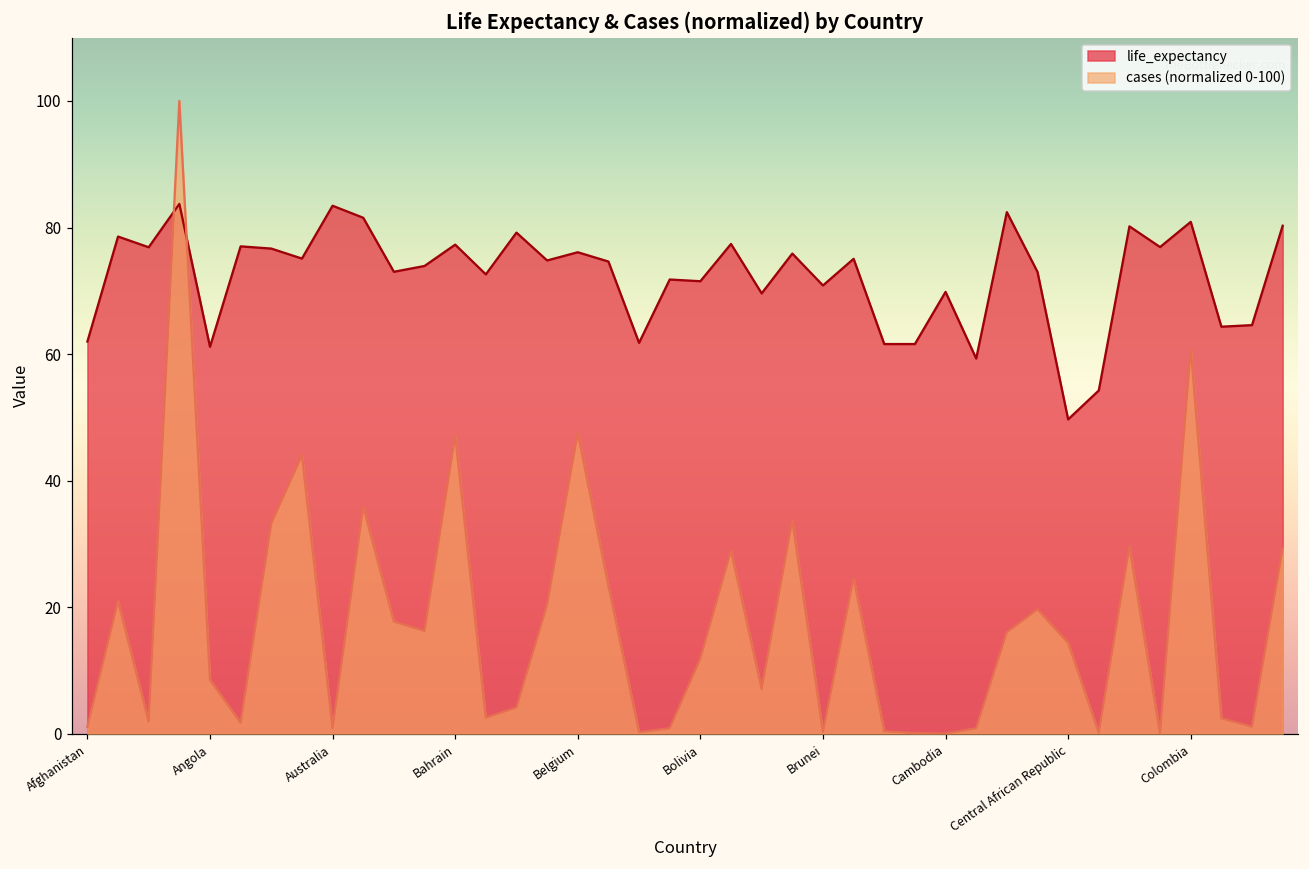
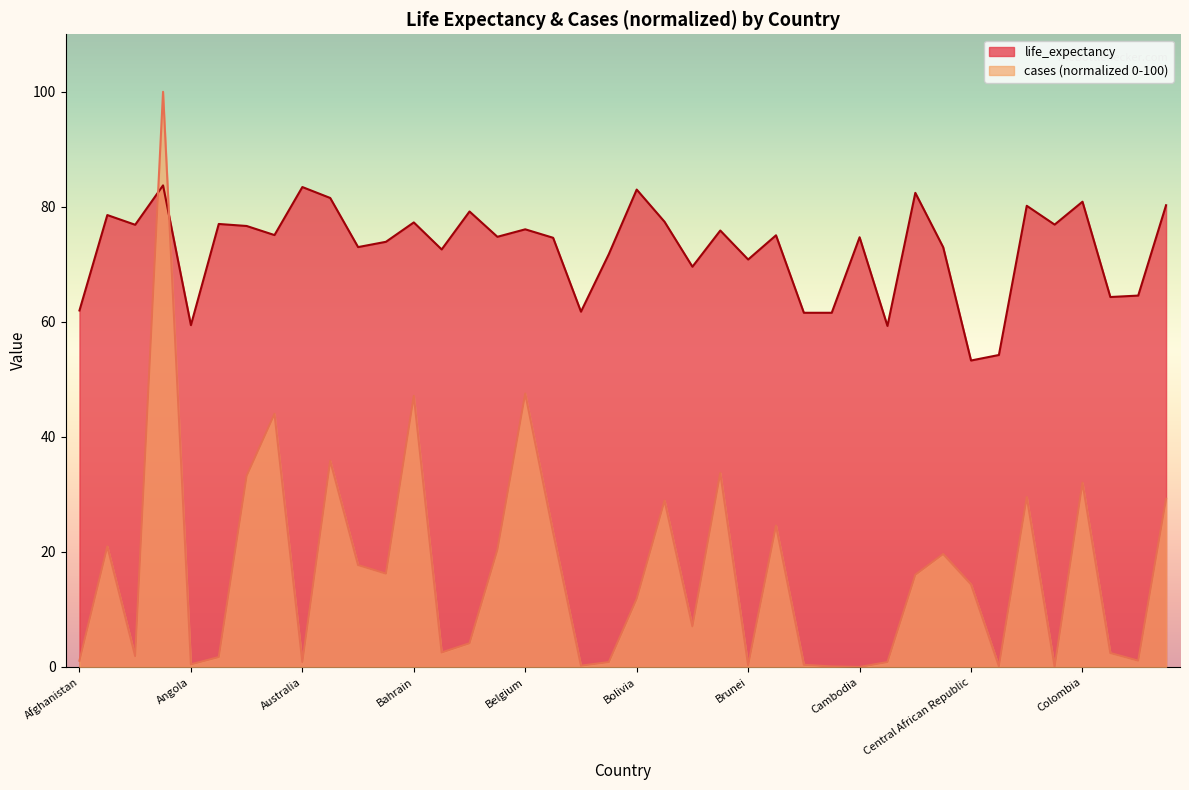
life_expectancy, Angola: 61 -> 59
cases (normalized 0-100), Angola: 8 -> 0
life_expectancy, Bolivia: 72 -> 83
life_expectancy, Cambodia: 70 -> 75
life_expectancy, Central African Republic: 50 -> 53
cases (normalized 0-100), Colombia: 61 -> 32
